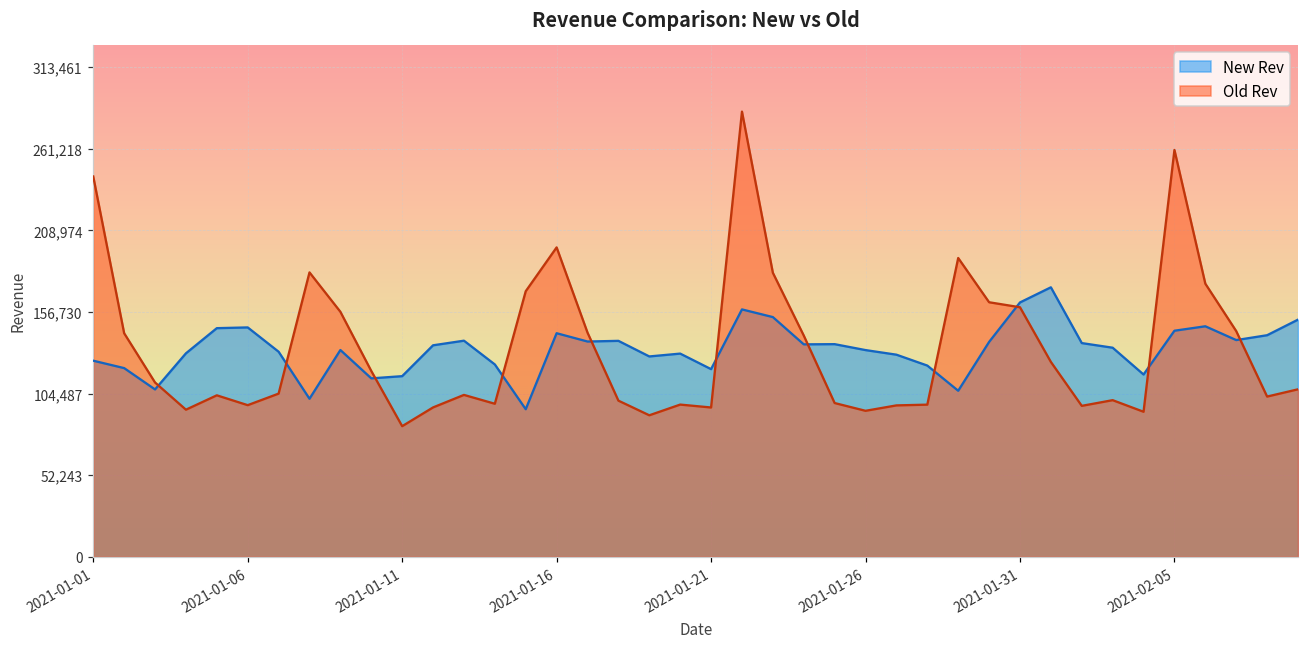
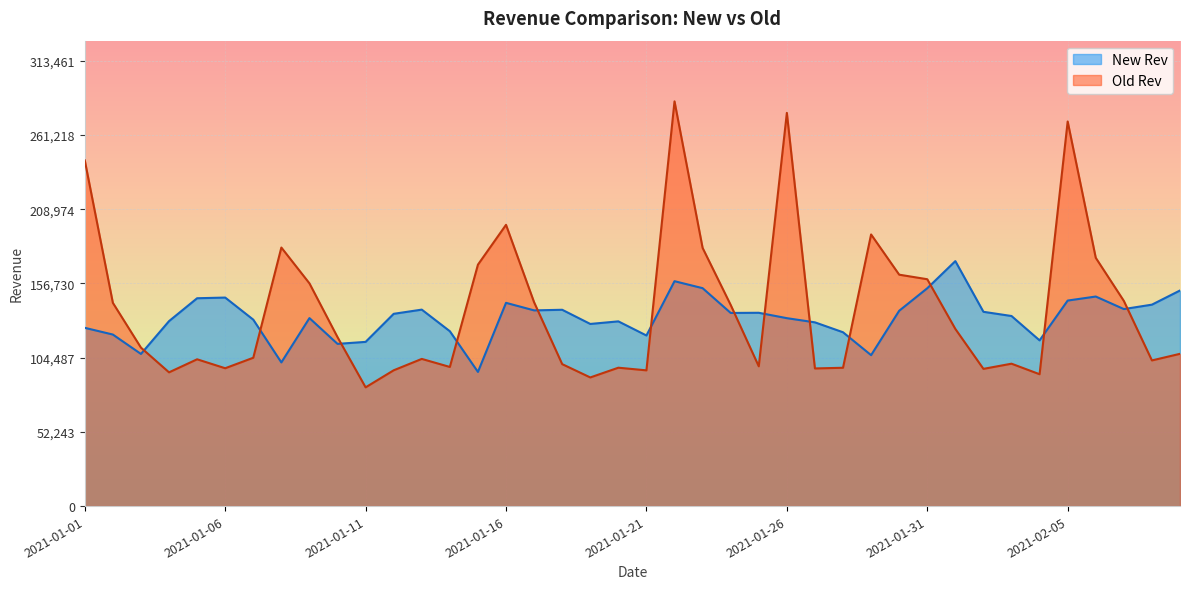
Old Rev, 2021-01-26: 93,000 -> 277,000
New Rev, 2021-01-31: 163,000 -> 153,000
Old Rev, 2021-02-05: 260,000 -> 271,000
